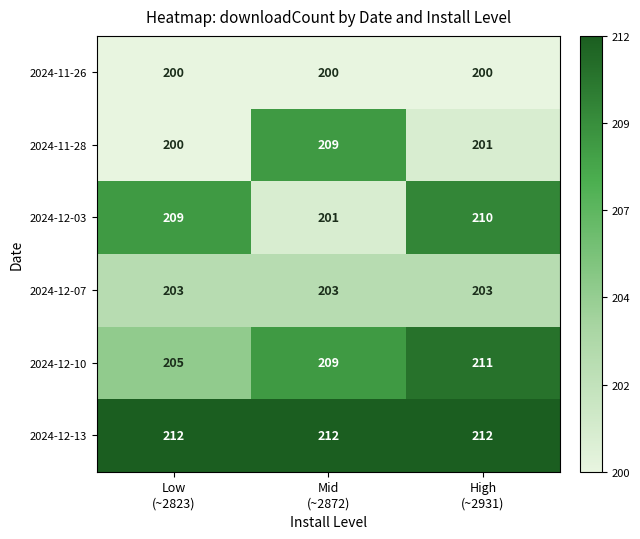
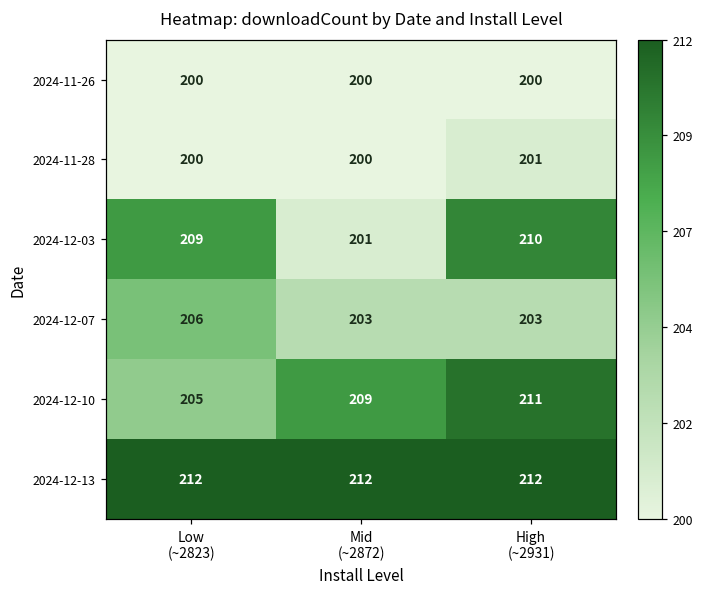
2024-11-28, Mid (~2872): 209 -> 200
2024-12-07, Low (~2823): 203 -> 206
